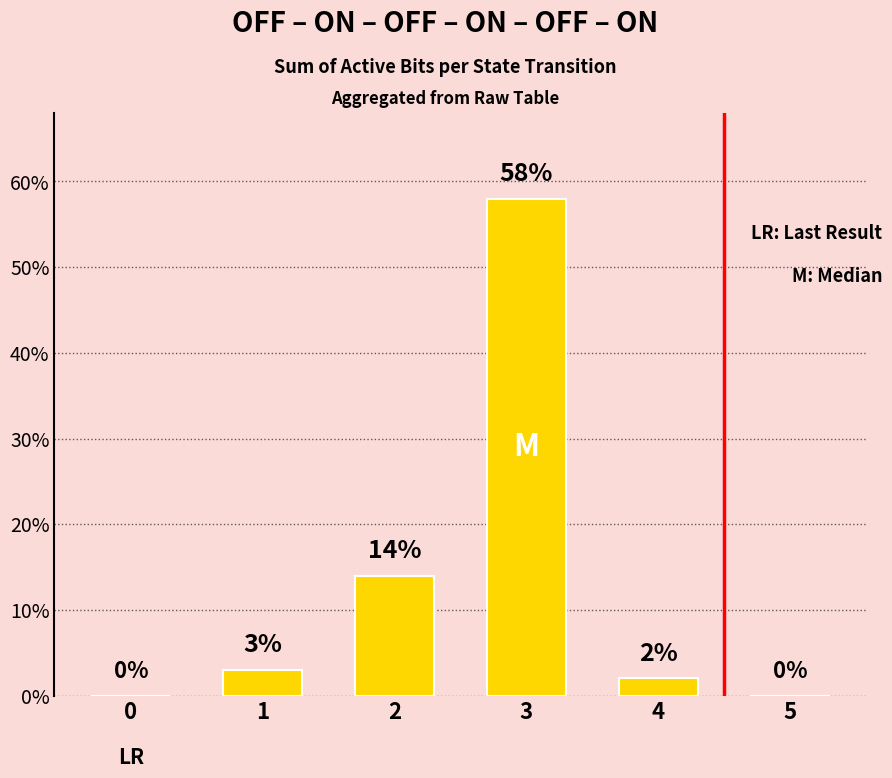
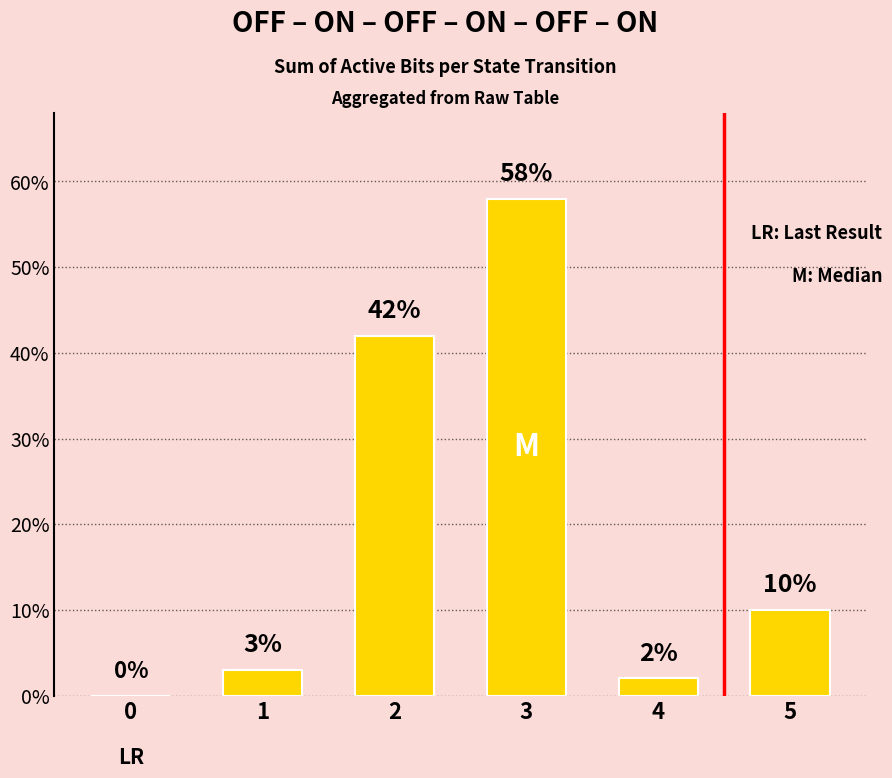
2: 14% -> 42%
5: 0% -> 10%
